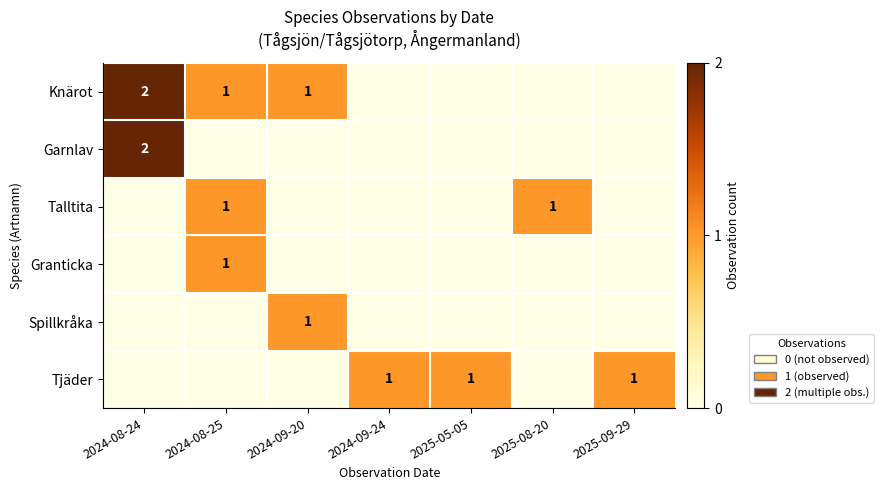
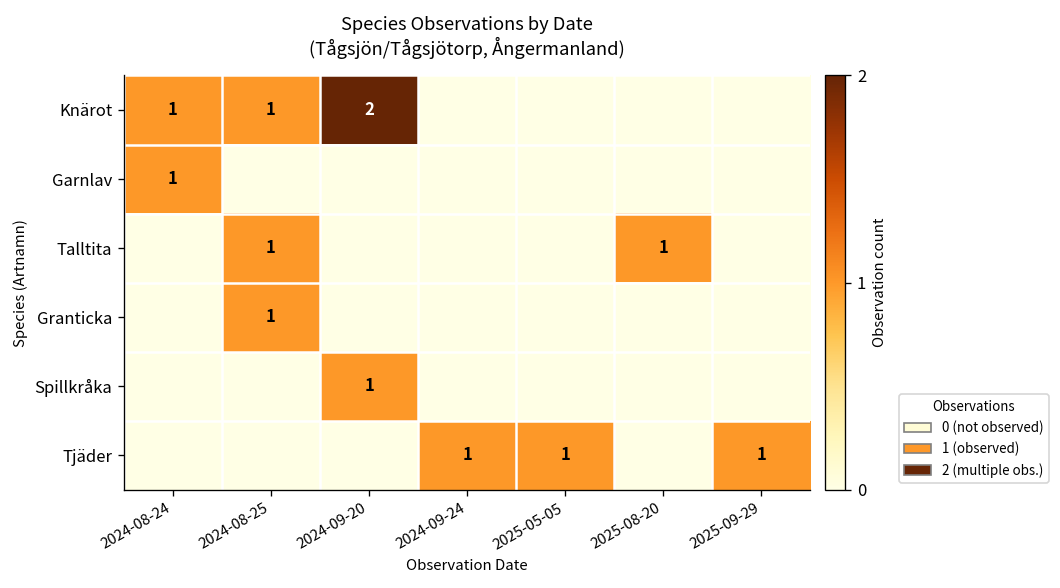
Knärot, 2024-08-24: 2 -> 1
Knärot, 2024-09-20: 1 -> 2
Garnlav, 2024-08-24: 2 -> 1
